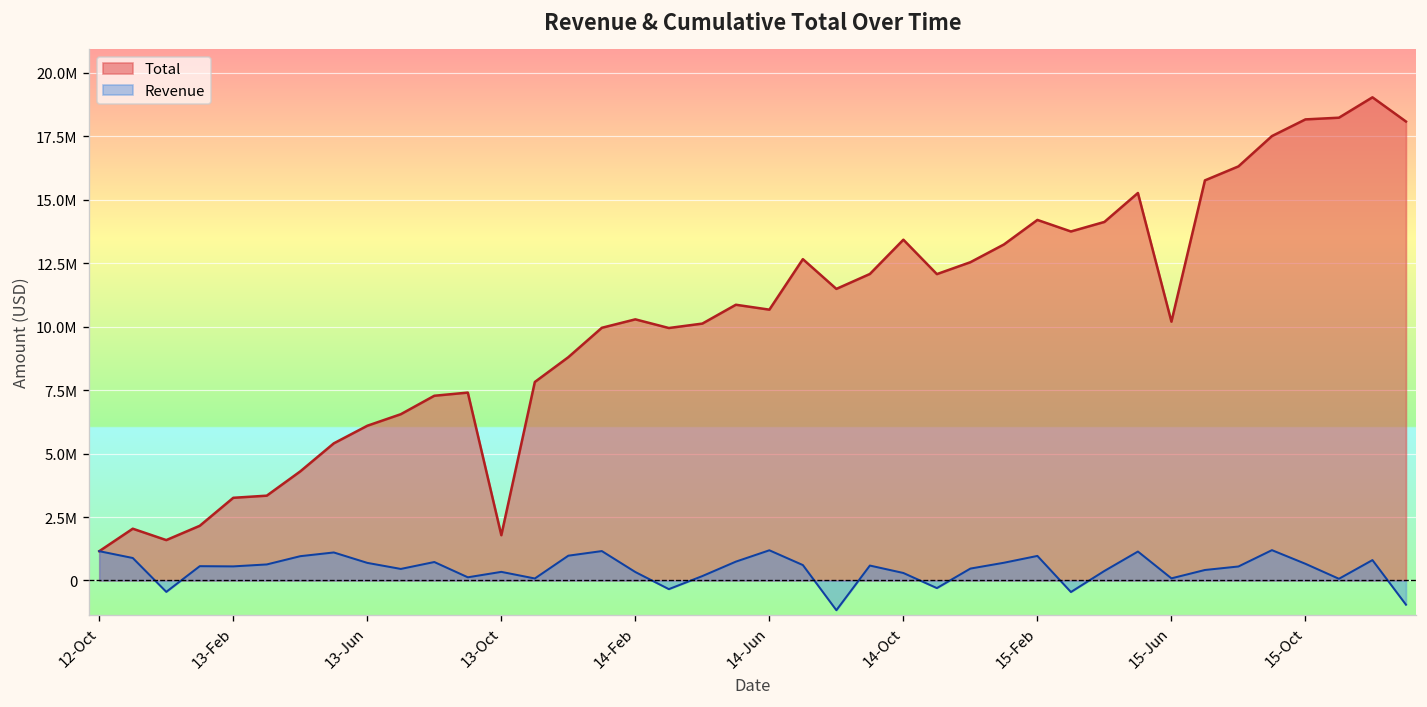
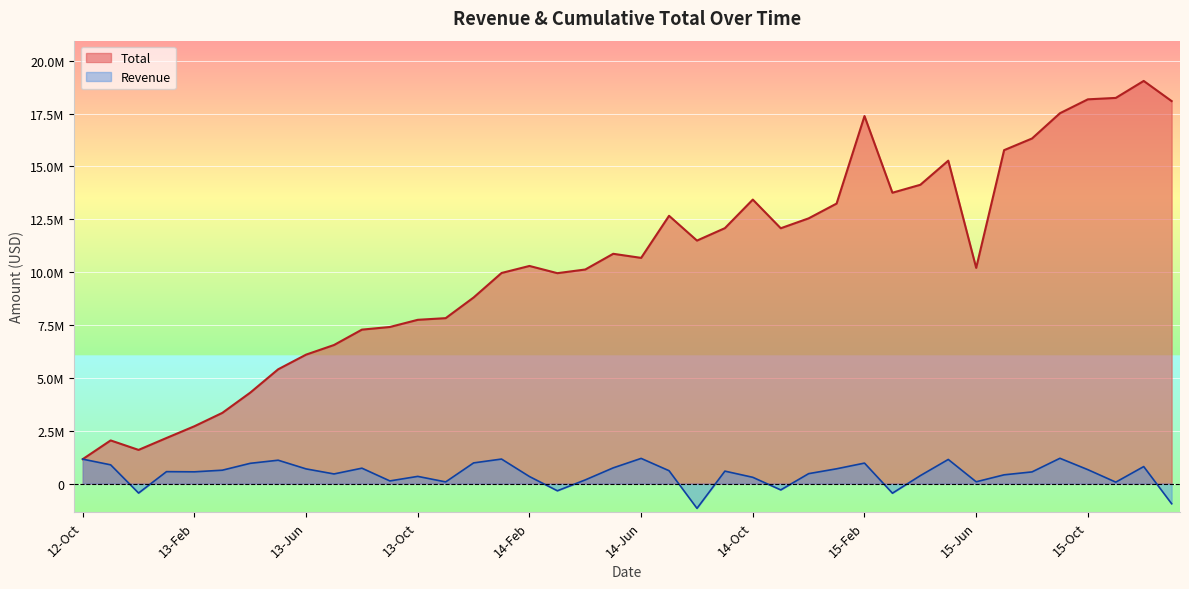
Total, 13-Feb: 3300000 -> 2700000
Total, 13-Oct: 1800000 -> 7700000
Total, 15-Feb: 14200000 -> 17400000
